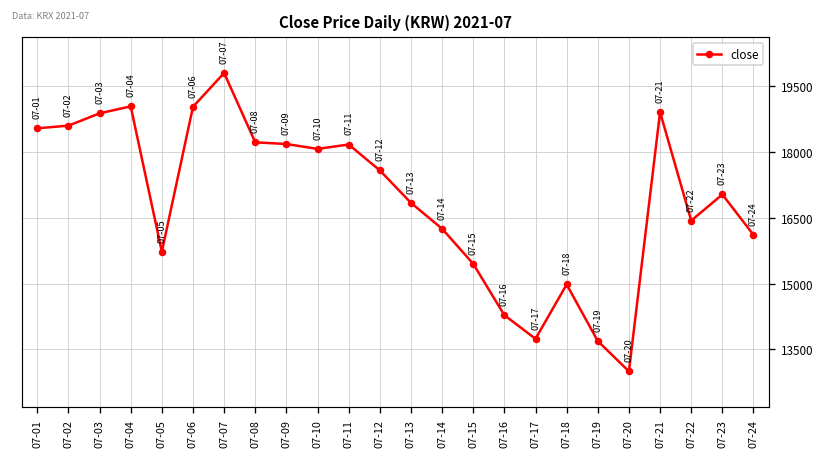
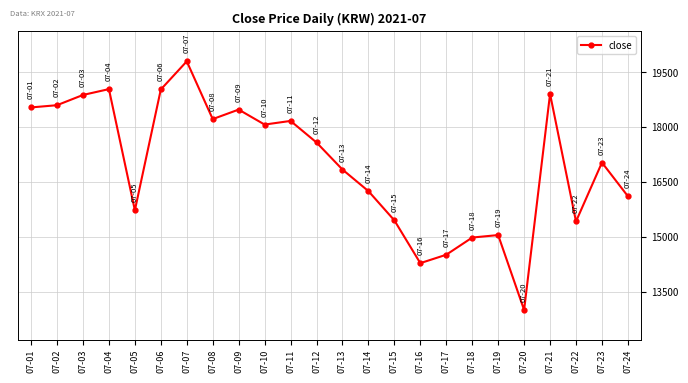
07-09: 18200 -> 18500
07-17: 13700 -> 14500
07-19: 13700 -> 15000
07-22: 16400 -> 15400
